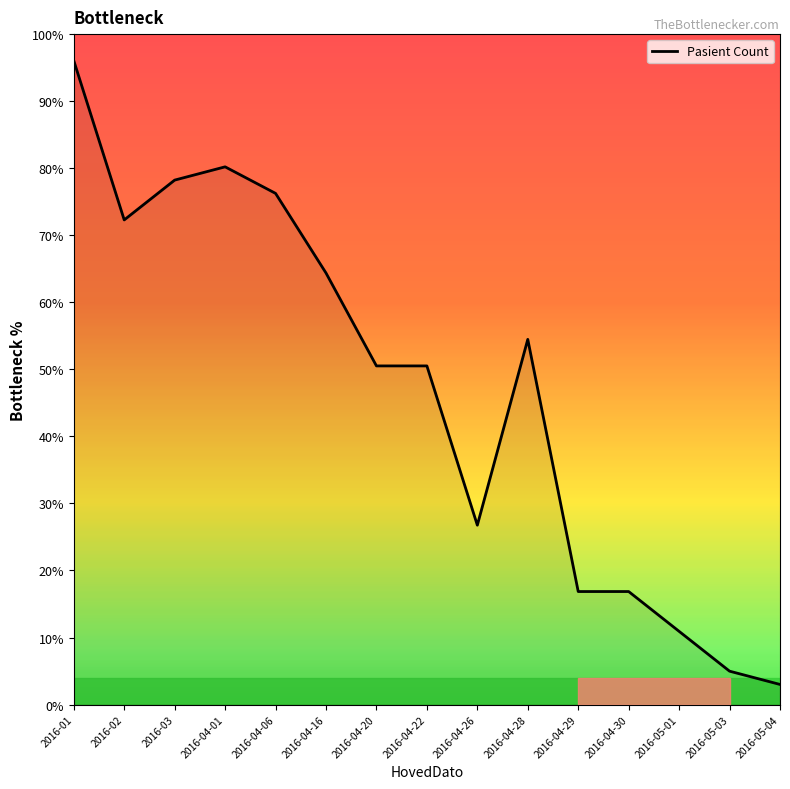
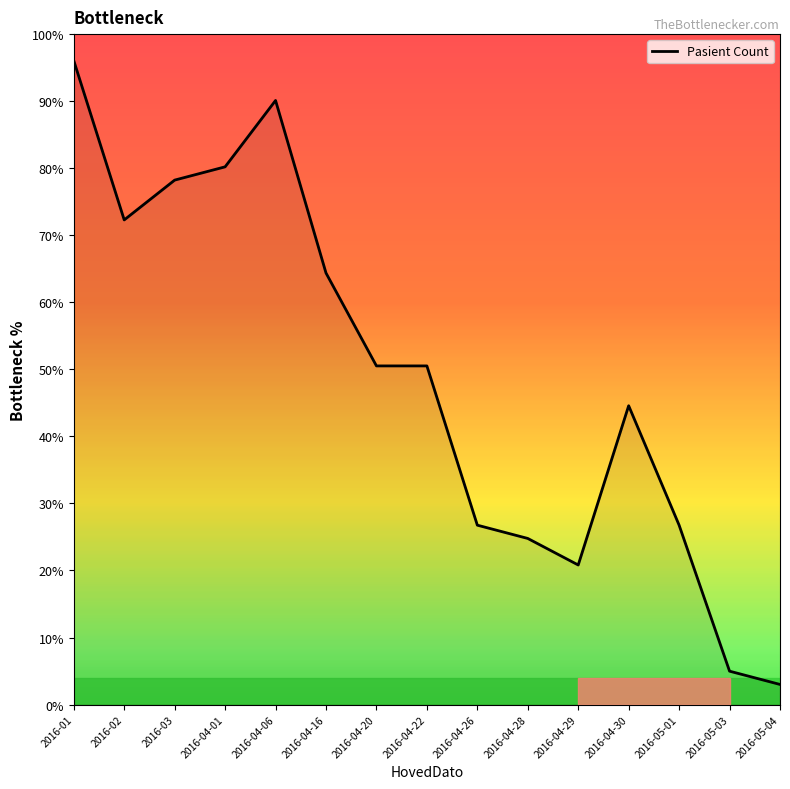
2016-04-06: 76% -> 90%
2016-04-28: 54% -> 25%
2016-04-29: 17% -> 21%
2016-04-30: 17% -> 45%
2016-05-01: 11% -> 27%
